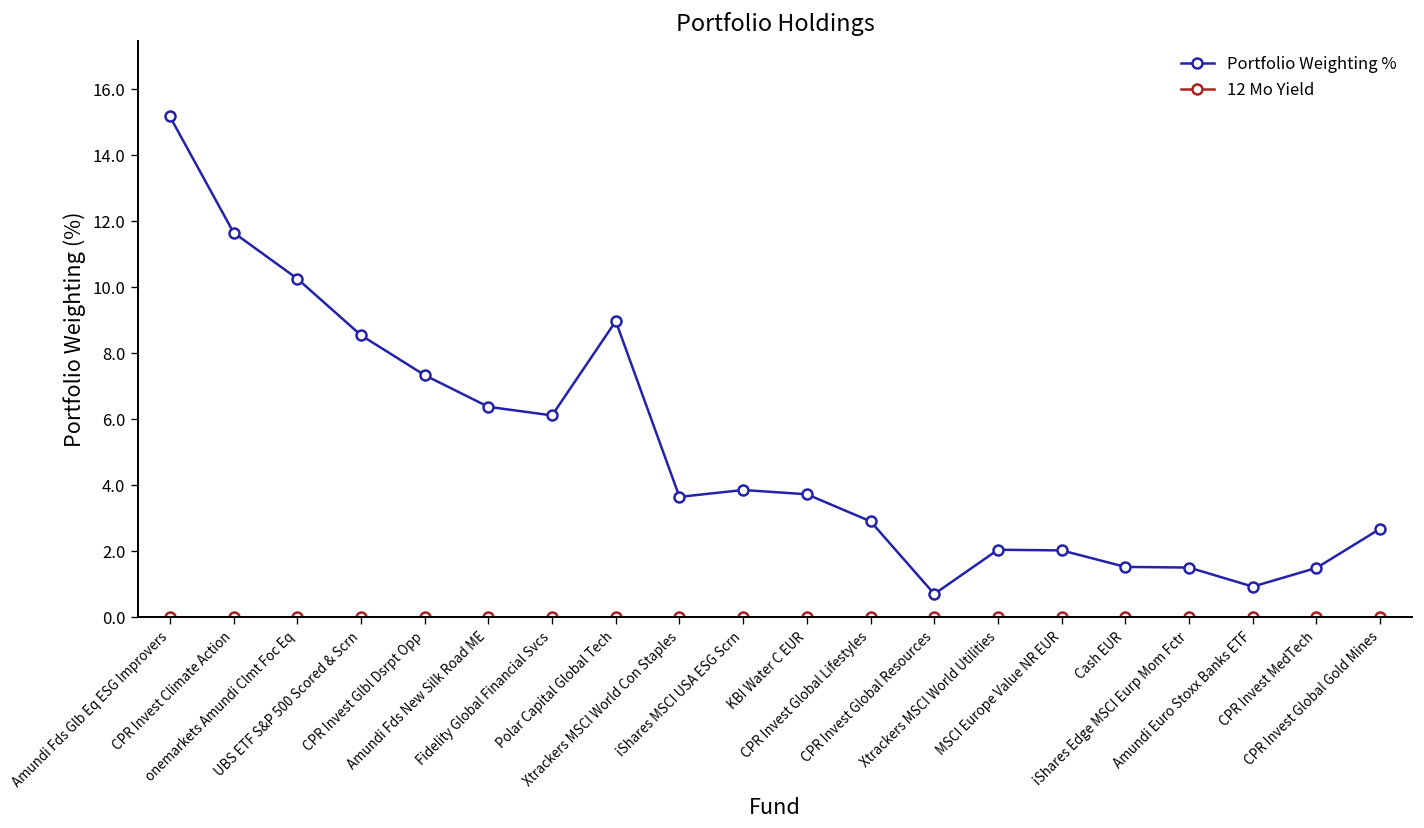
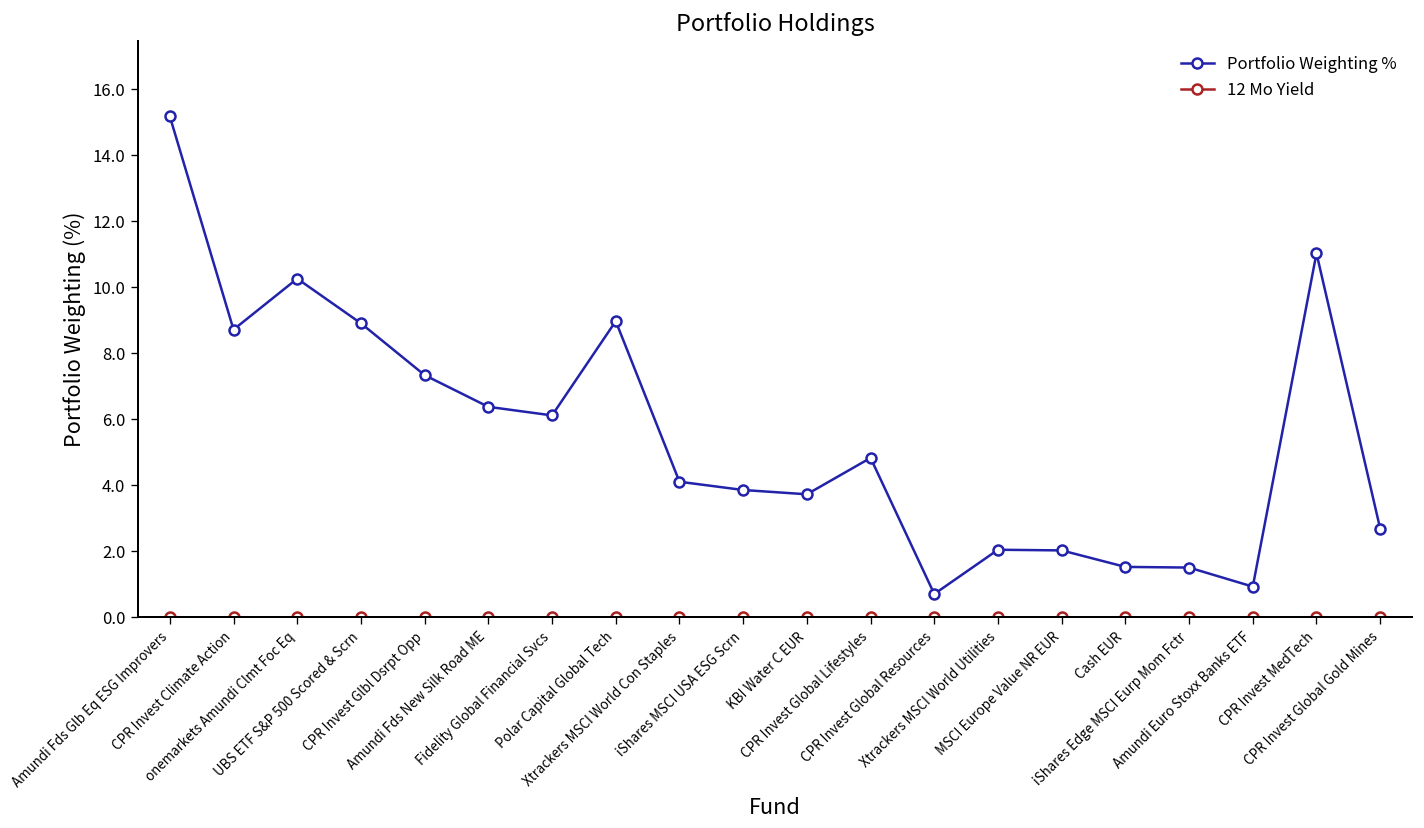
Portfolio Weighting %, CPR Invest Climate Action: 11.7 -> 8.7
Portfolio Weighting %, UBS ETF S&P 500 Scored & Scrn: 8.5 -> 8.9
Portfolio Weighting %, Xtrackers MSCI World Con Staples: 3.7 -> 4.1
Portfolio Weighting %, CPR Invest Global Lifestyles: 2.9 -> 4.8
Portfolio Weighting %, CPR Invest MedTech: 1.5 -> 11.0
